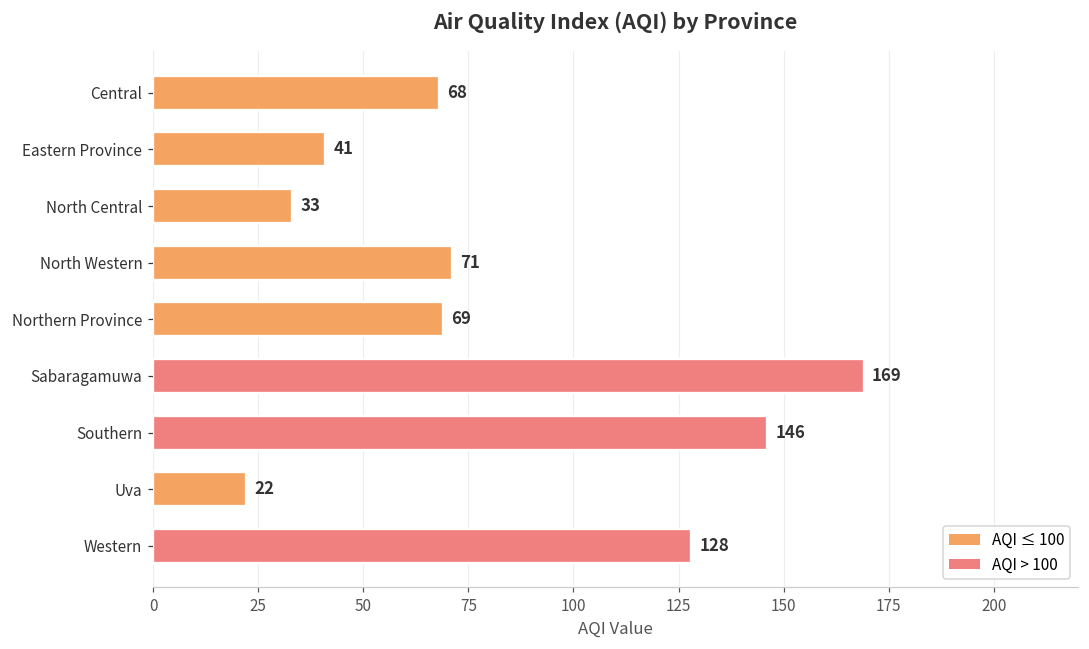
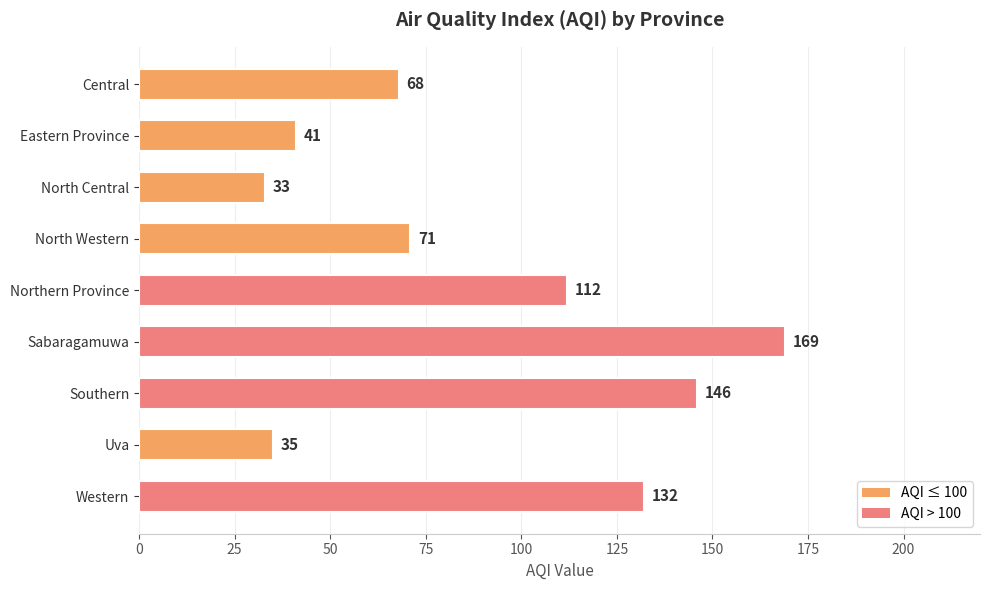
Northern Province: 69 -> 112
Uva: 22 -> 35
Western: 128 -> 132
